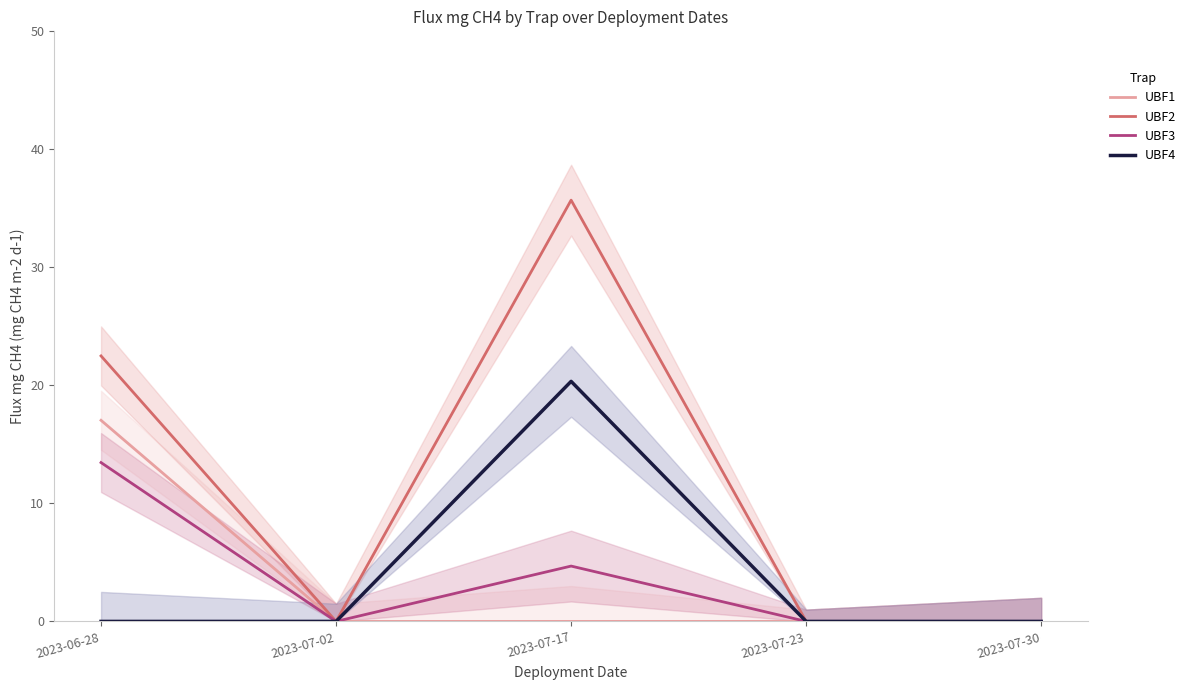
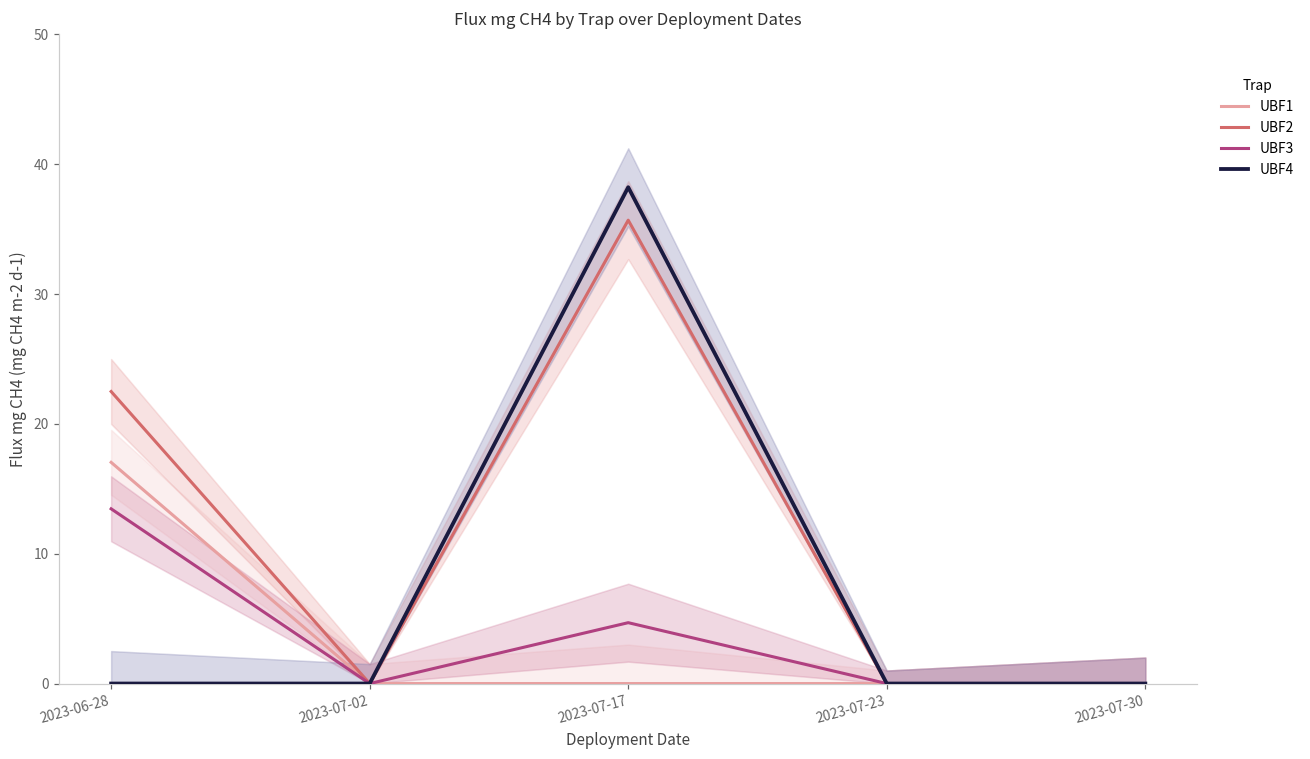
UBF4, 2023-07-17: 20.3 -> 38.2
